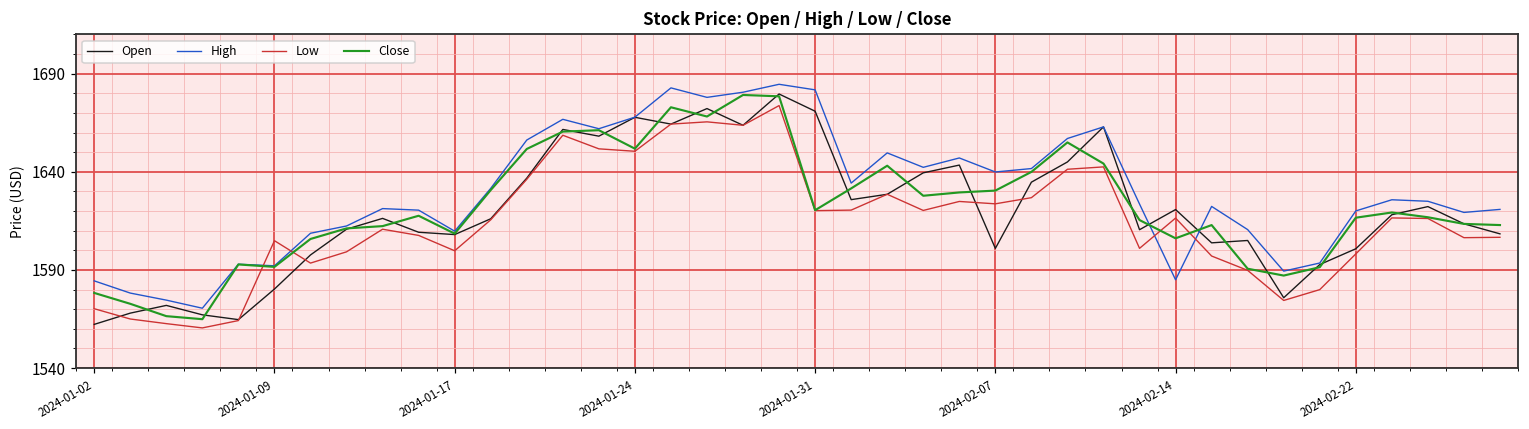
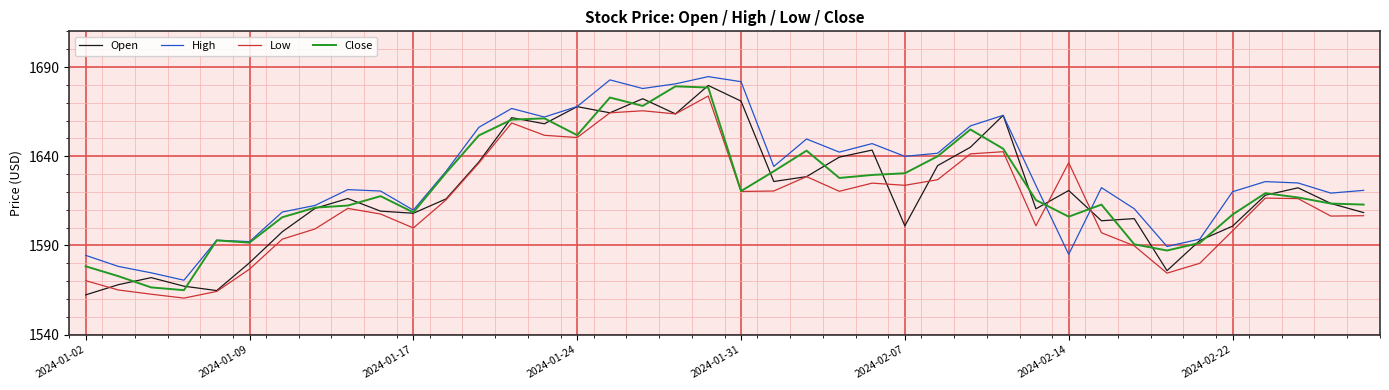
Low, 2024-01-09: 1605 -> 1577
Low, 2024-02-14: 1616 -> 1636
Close, 2024-02-22: 1617 -> 1607
